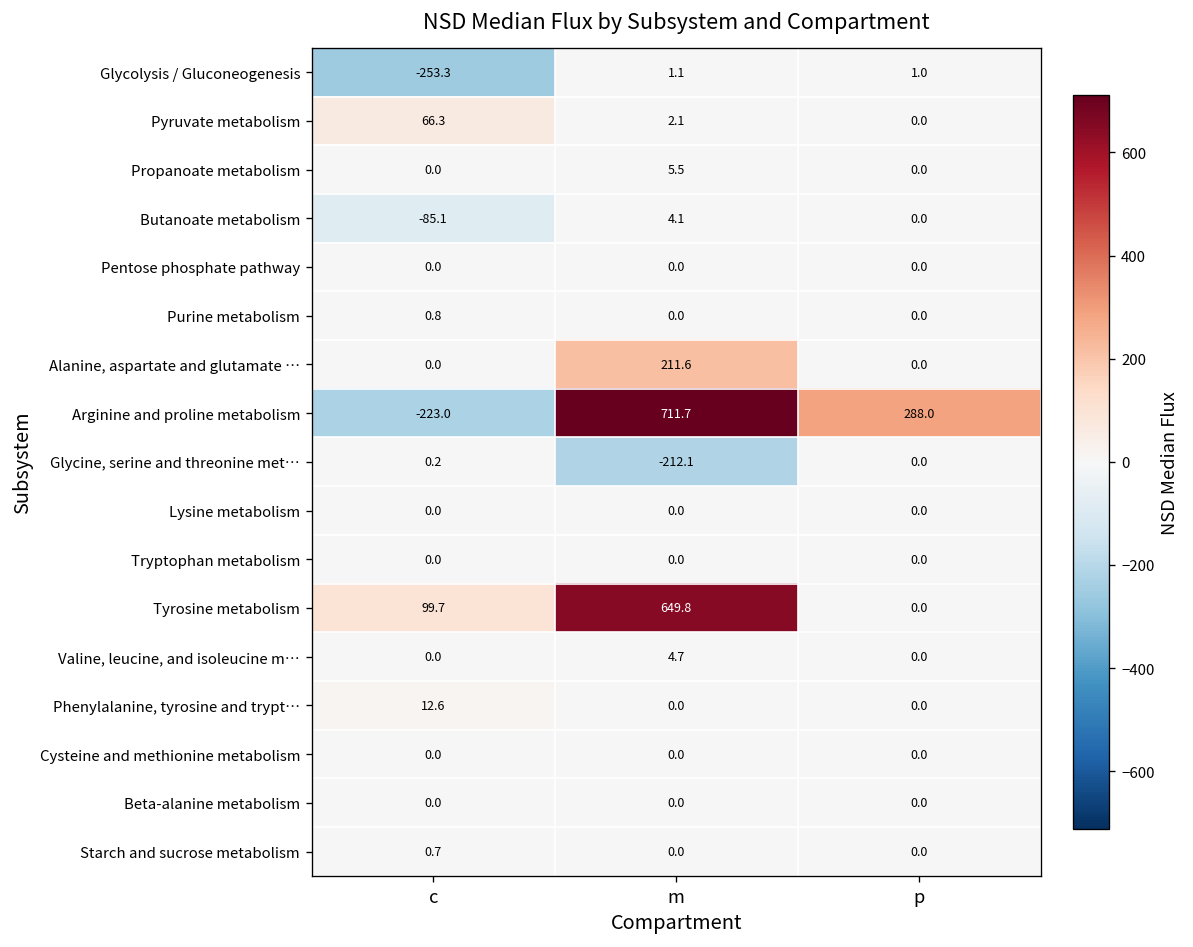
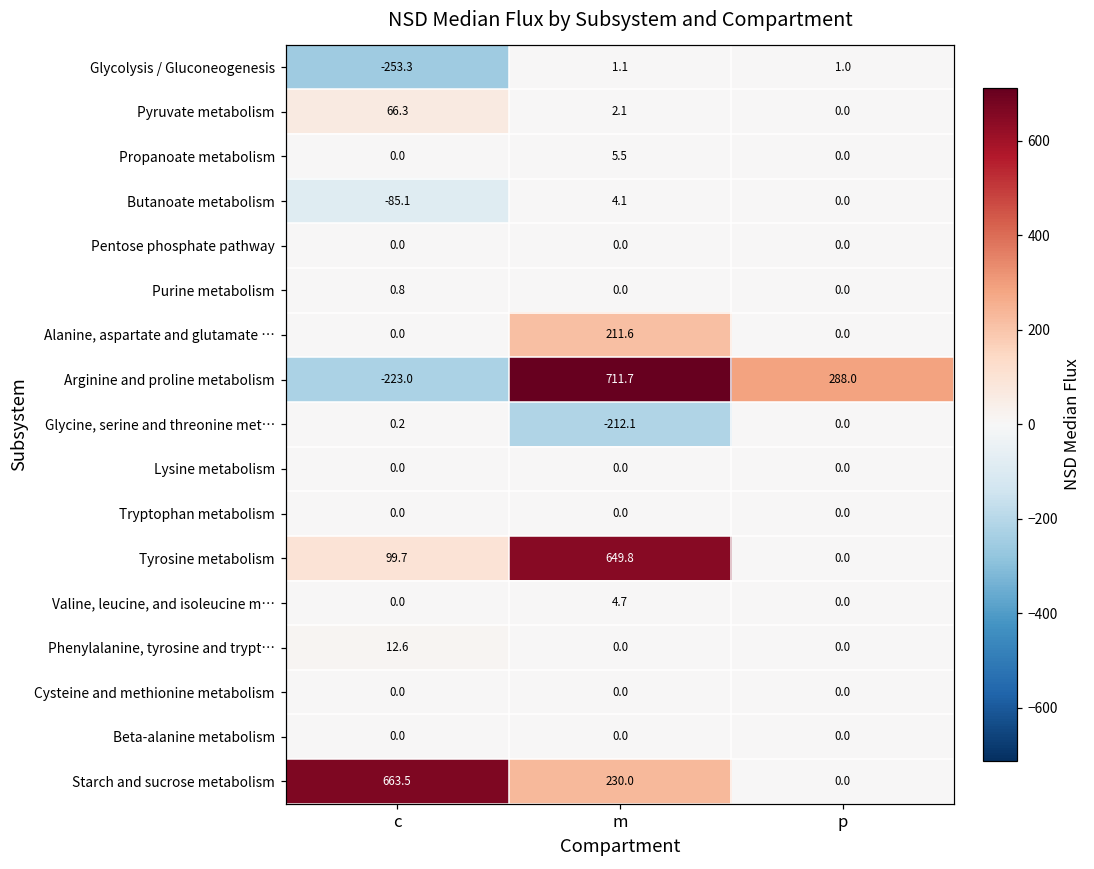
Starch and sucrose metabolism, c: 0.7 -> 663.5
Starch and sucrose metabolism, m: 0.0 -> 230.0
